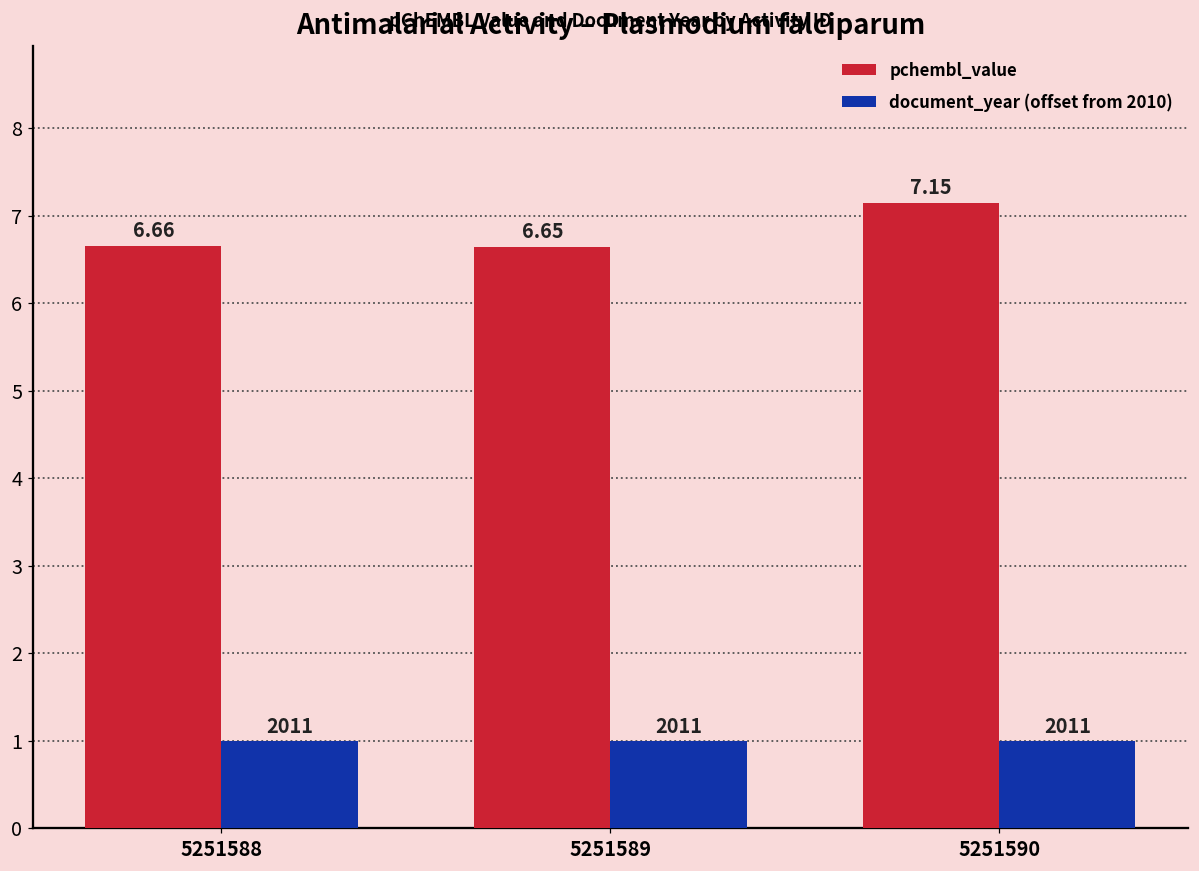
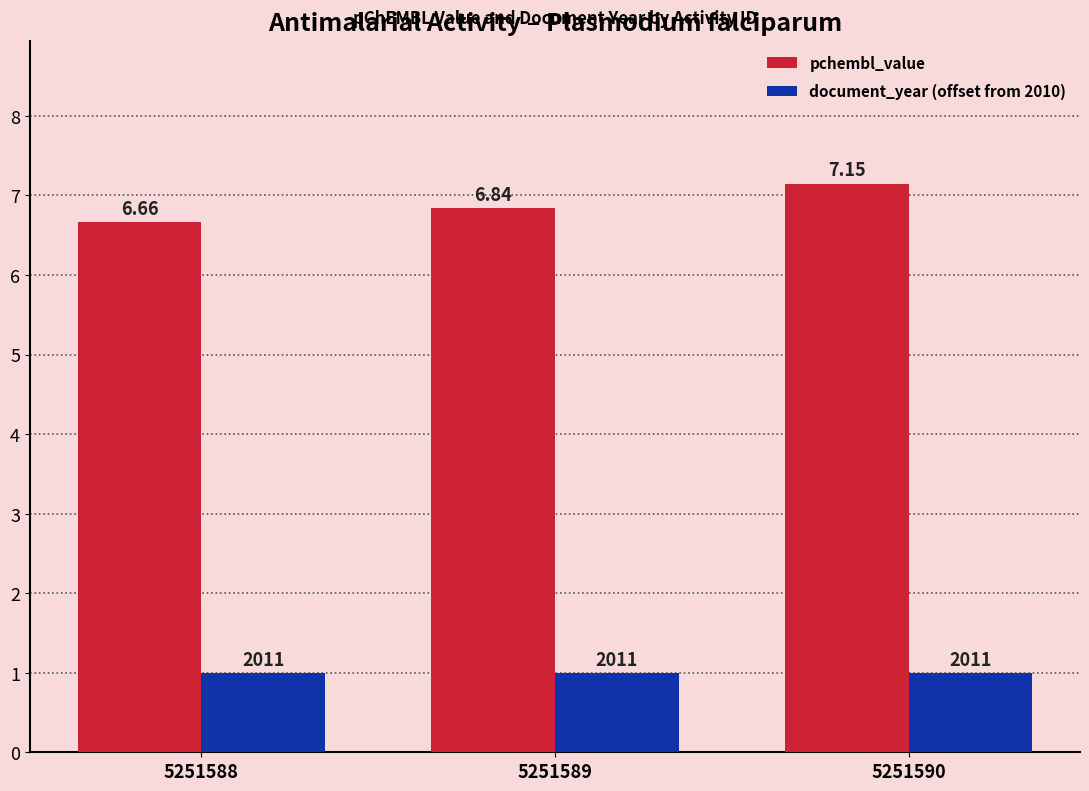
pchembl_value, 5251589: 6.65 -> 6.84
